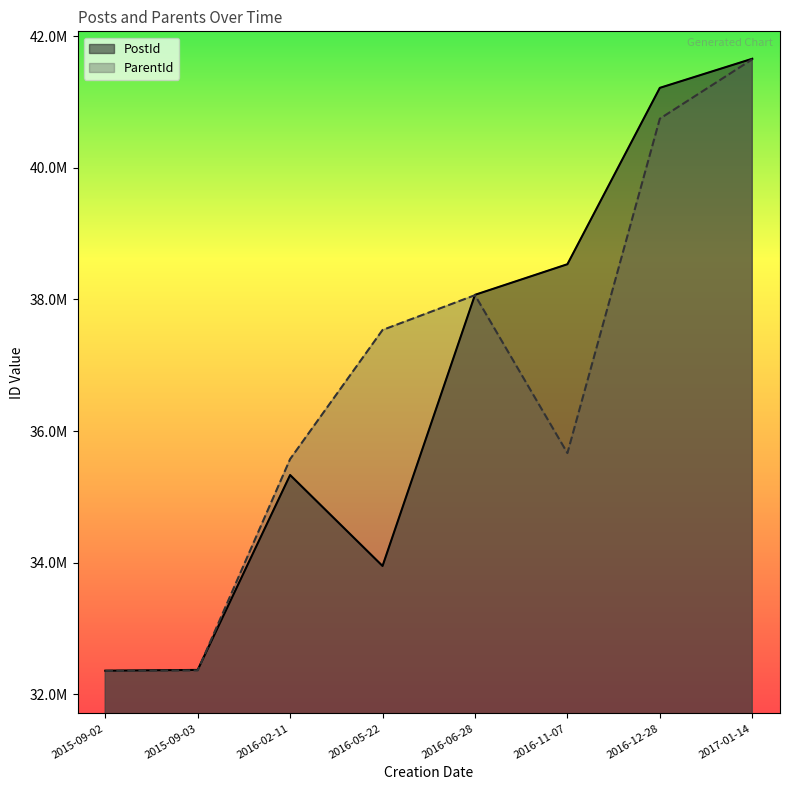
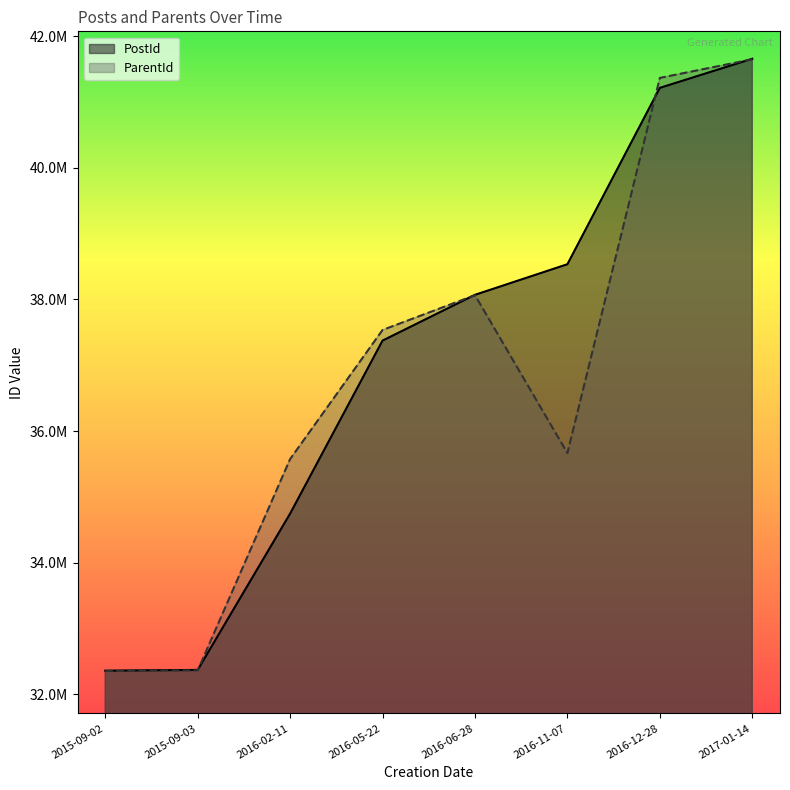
PostId, 2016-02-11: 35300000 -> 34700000
PostId, 2016-05-22: 34000000 -> 37400000
ParentId, 2016-12-28: 40700000 -> 41400000
